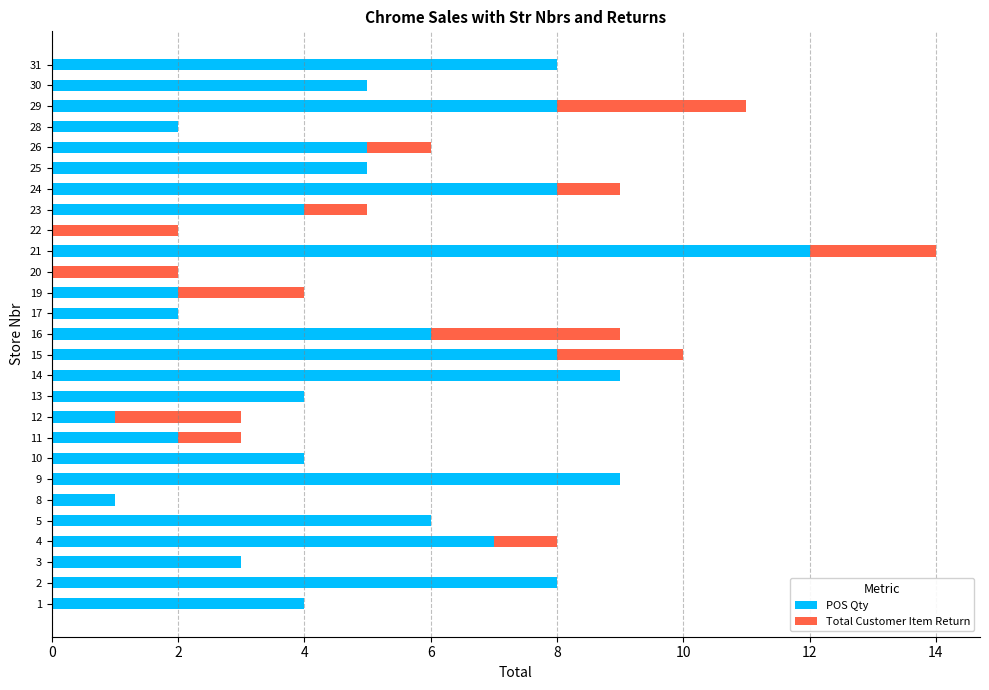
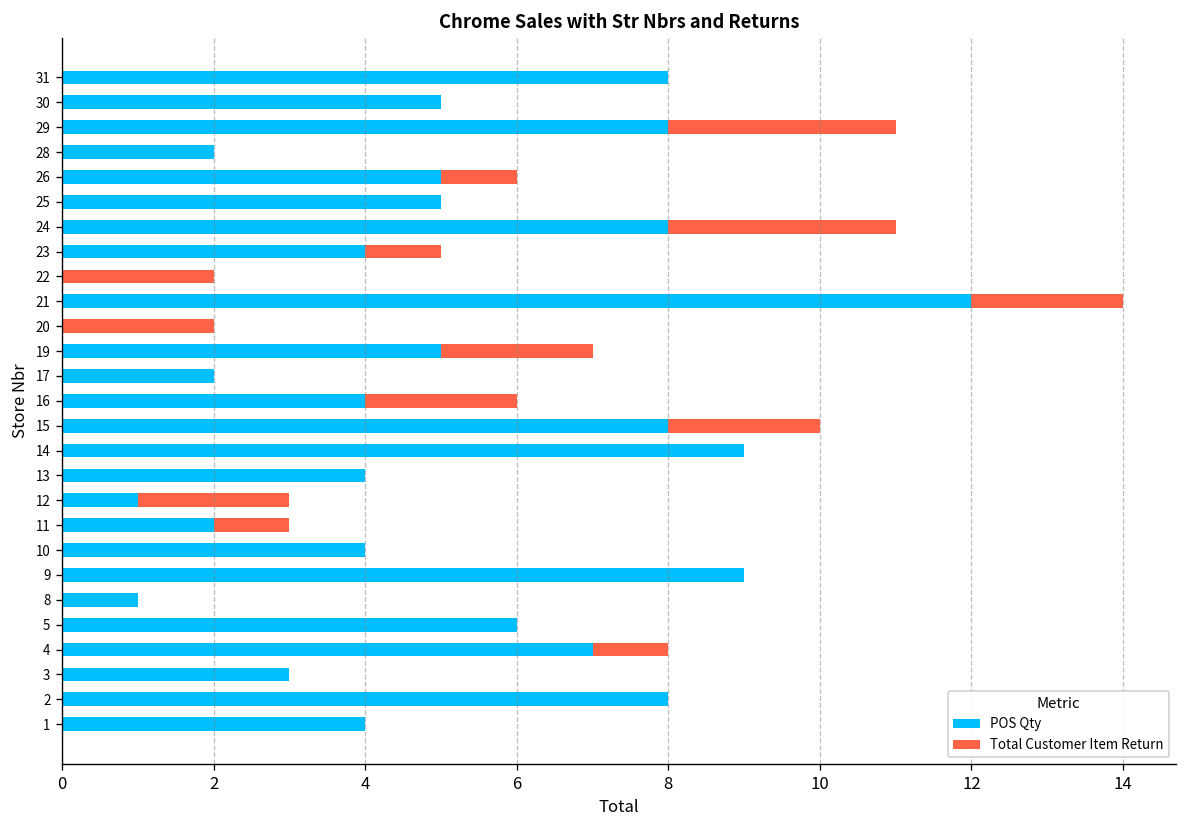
Total Customer Item Return, 24: 1 -> 3
POS Qty, 19: 2 -> 5
POS Qty, 16: 6 -> 4
Total Customer Item Return, 16: 3 -> 2
